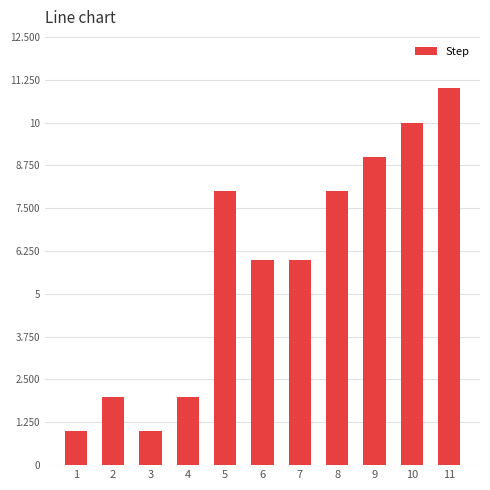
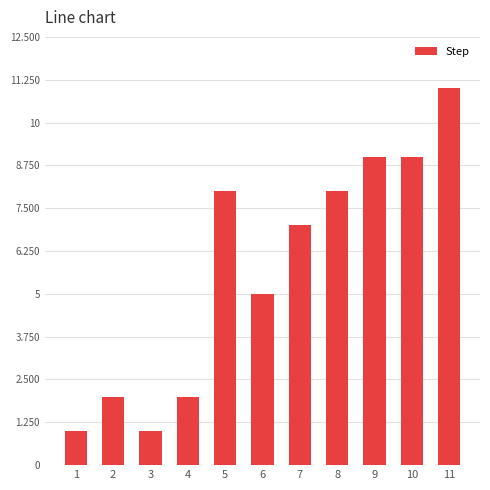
6: 6 -> 5
7: 6 -> 7
10: 10 -> 9
